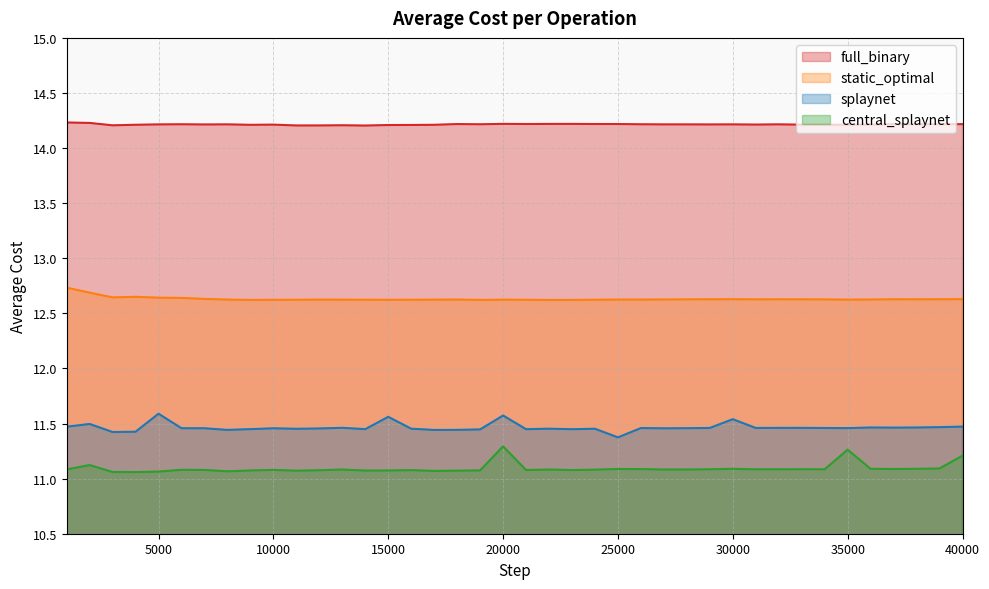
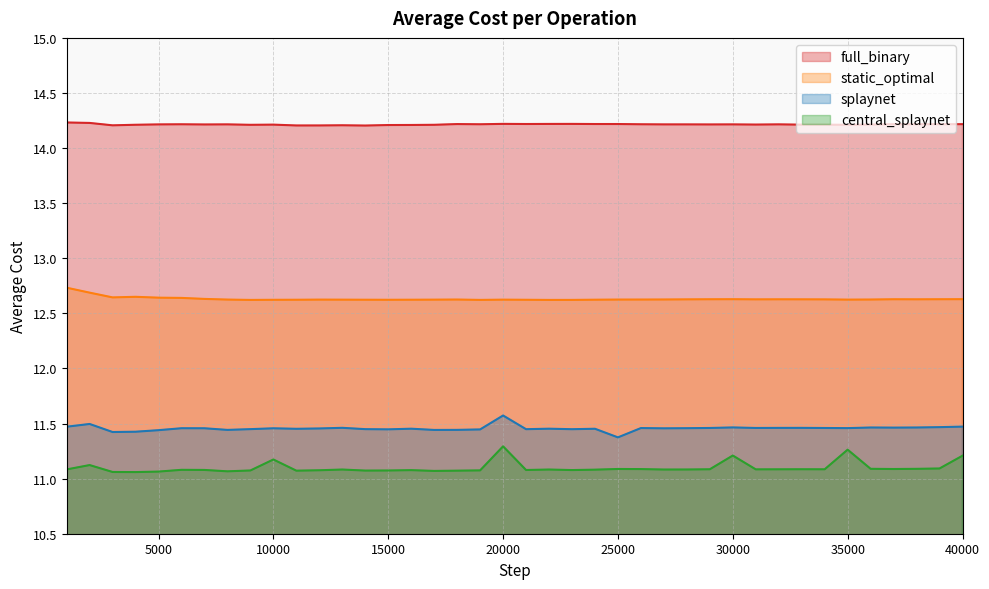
splaynet, 5000: 11.59 -> 11.44
central_splaynet, 10000: 11.08 -> 11.17
splaynet, 15000: 11.56 -> 11.45
splaynet, 30000: 11.54 -> 11.46
central_splaynet, 30000: 11.09 -> 11.21
